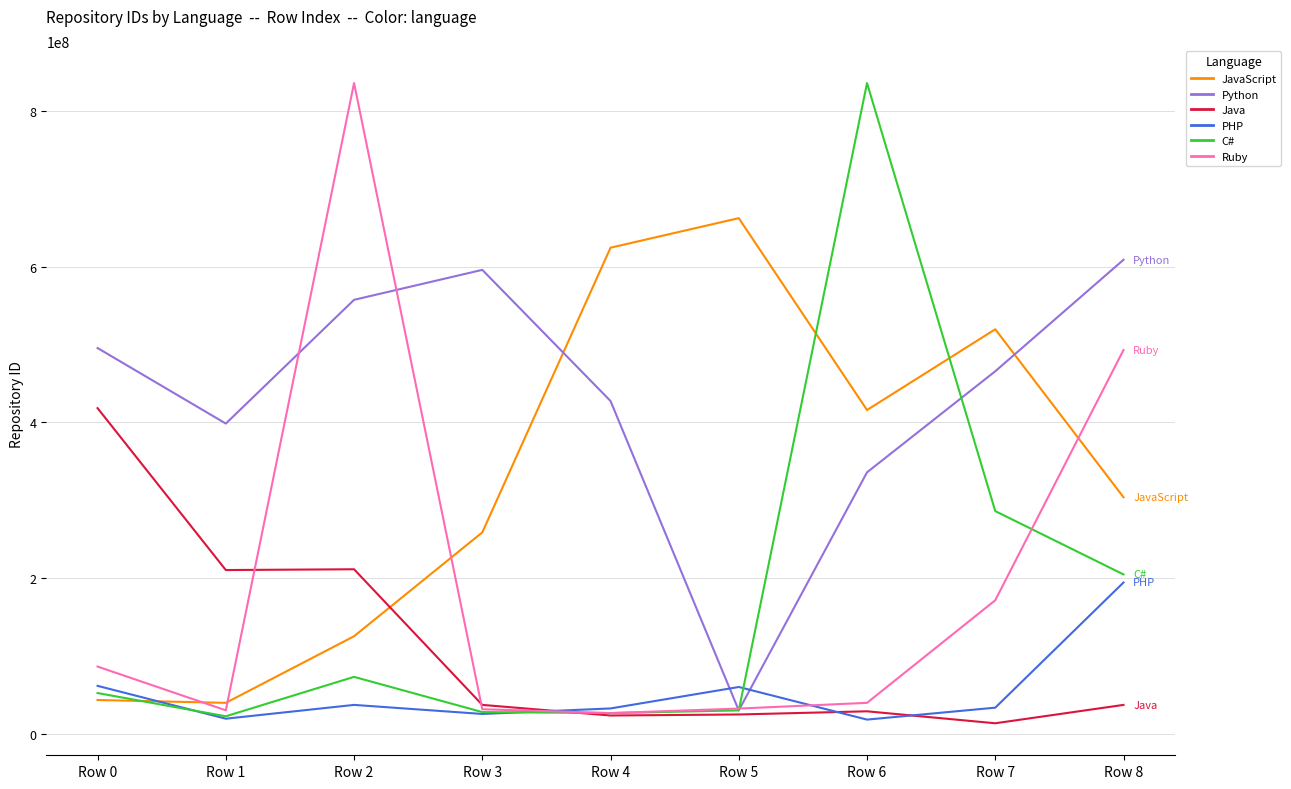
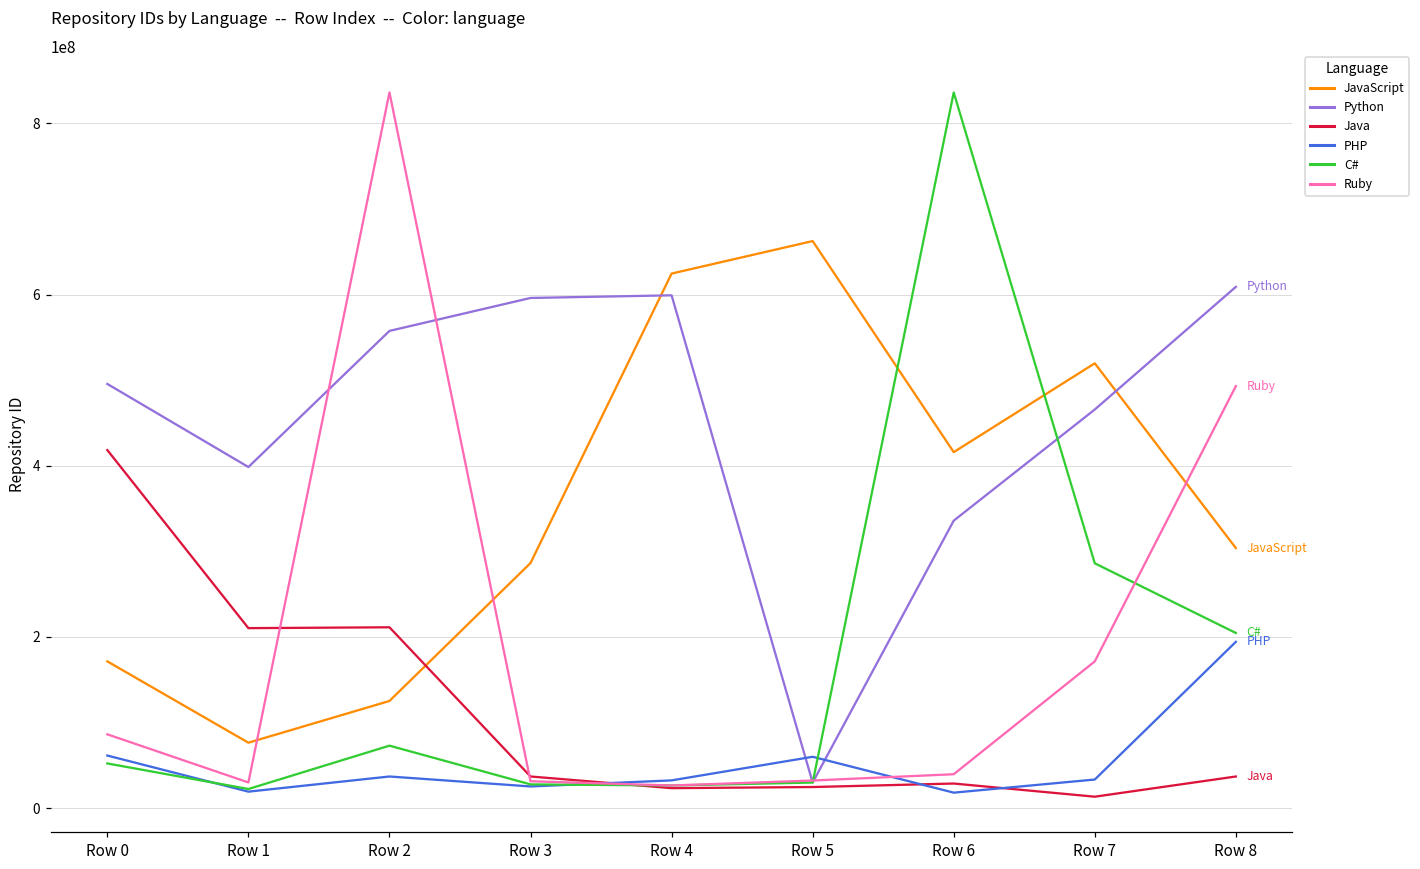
JavaScript, Row 0: 40000000 -> 170000000
JavaScript, Row 1: 40000000 -> 80000000
JavaScript, Row 3: 260000000 -> 290000000
Python, Row 4: 430000000 -> 600000000
